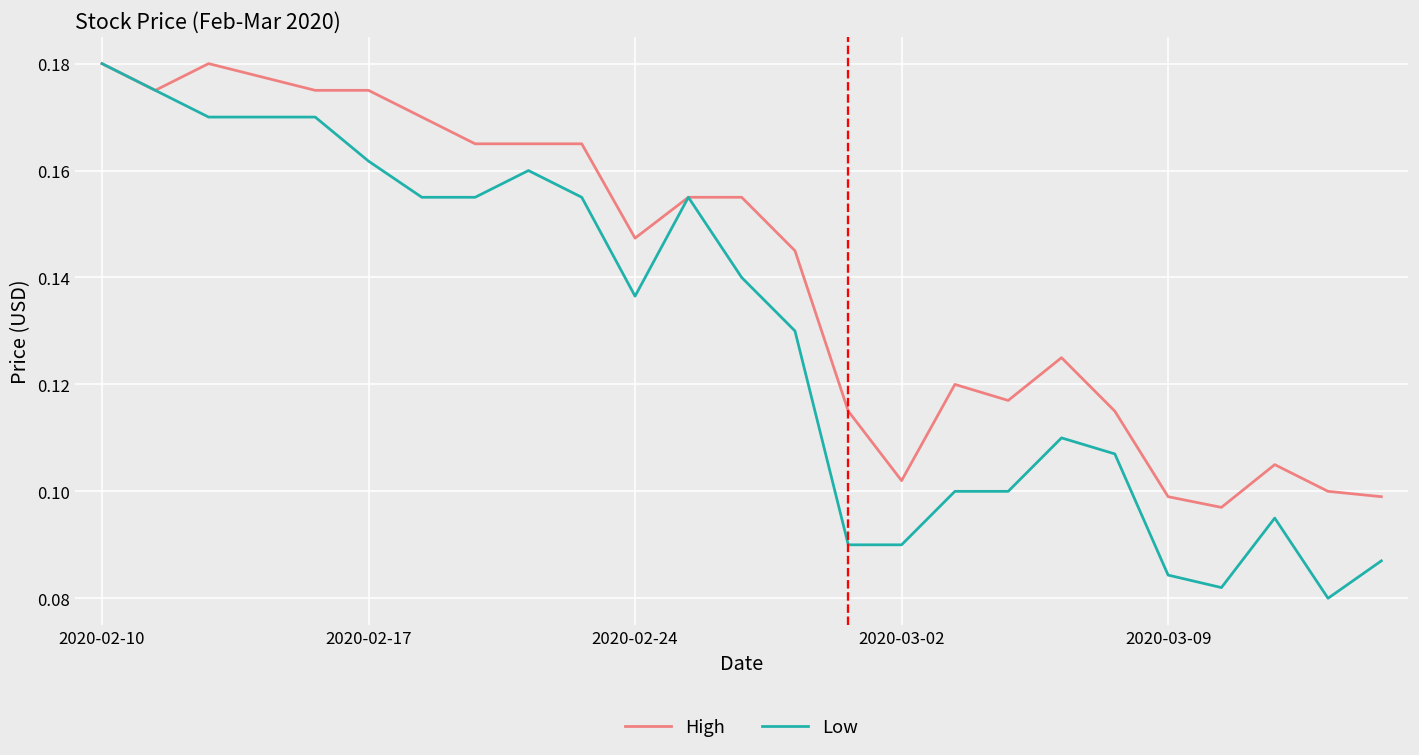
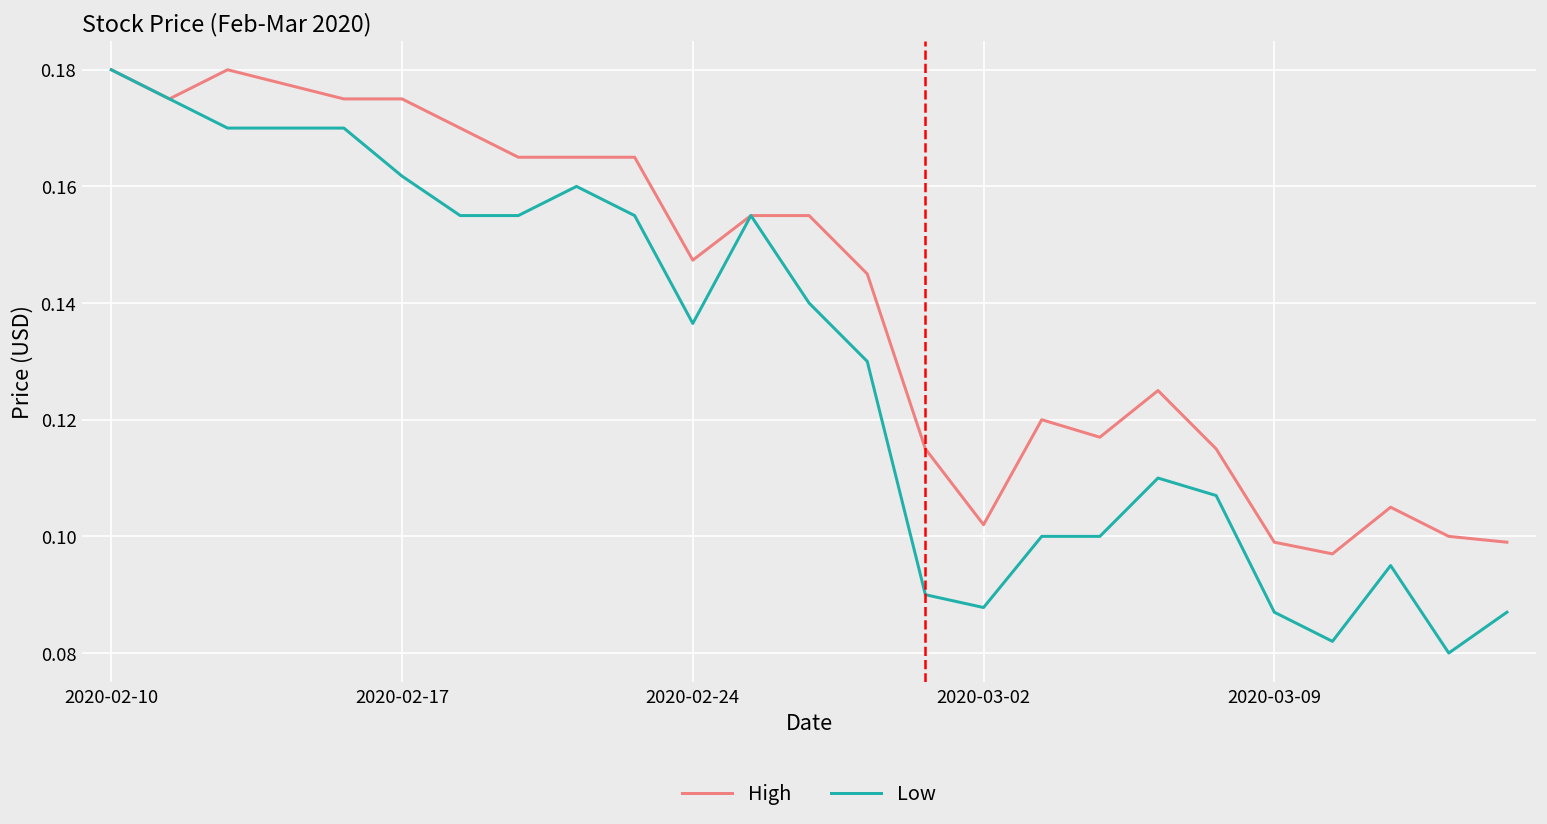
Low, 2020-03-02: 0.090 -> 0.088
Low, 2020-03-09: 0.084 -> 0.087
